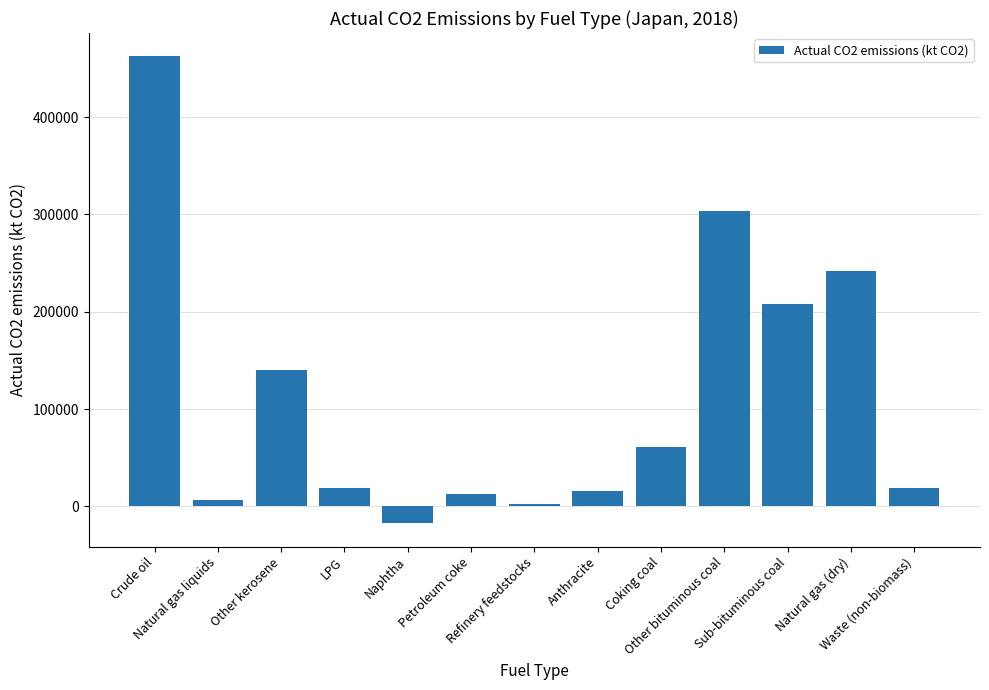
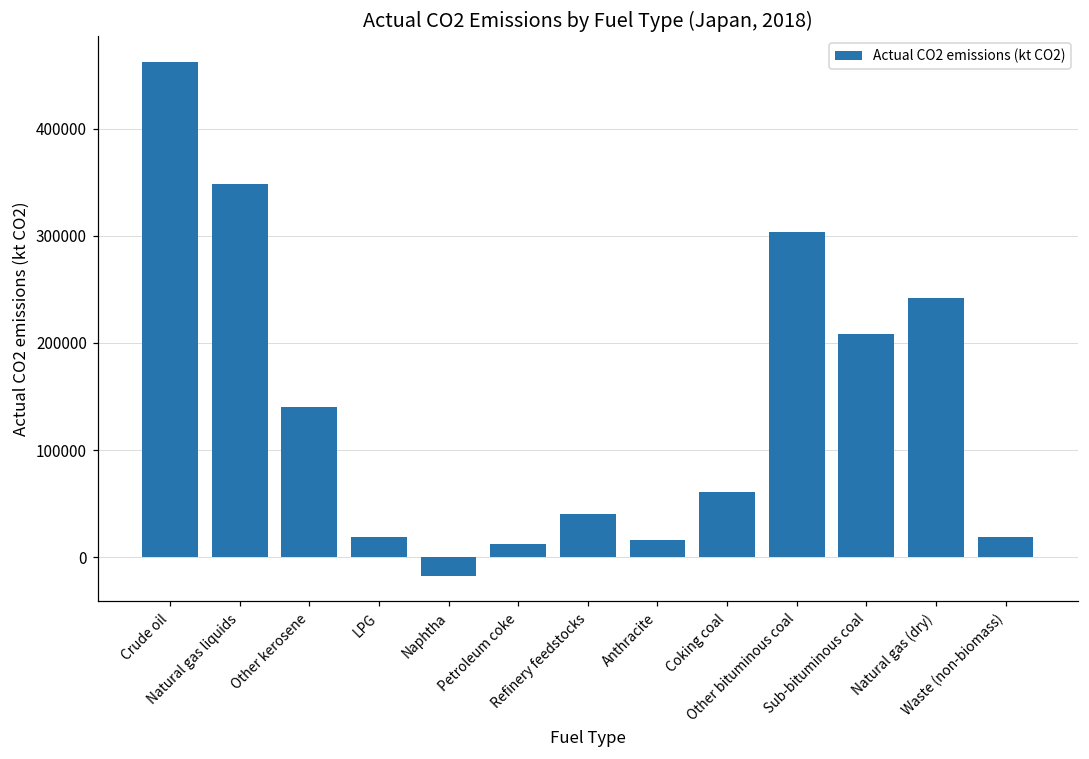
Natural gas liquids: 10000 -> 350000
Refinery feedstocks: 0 -> 40000
